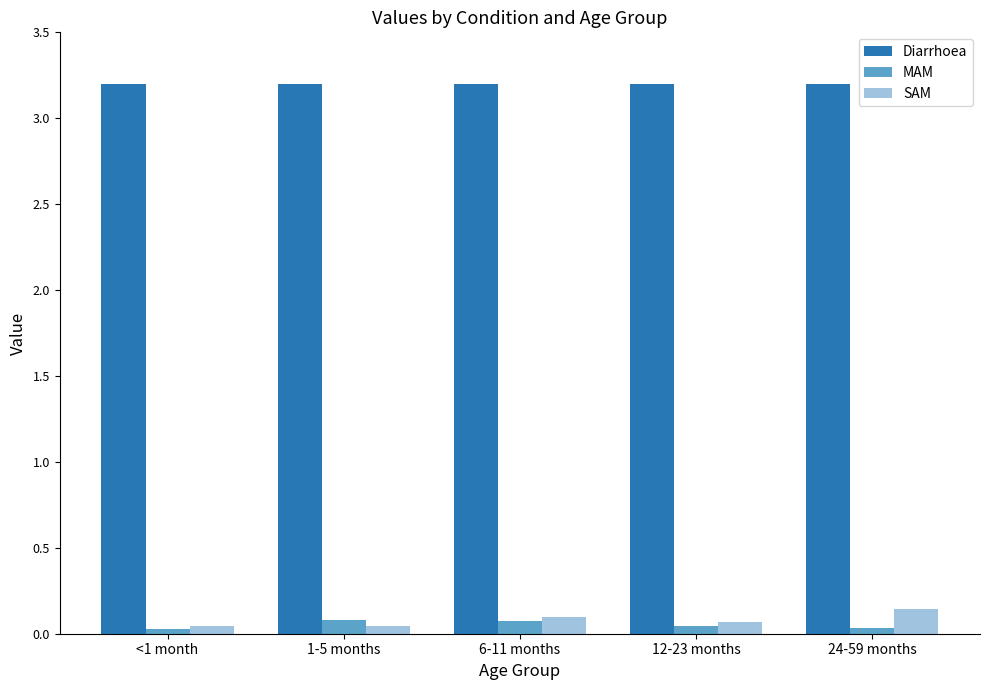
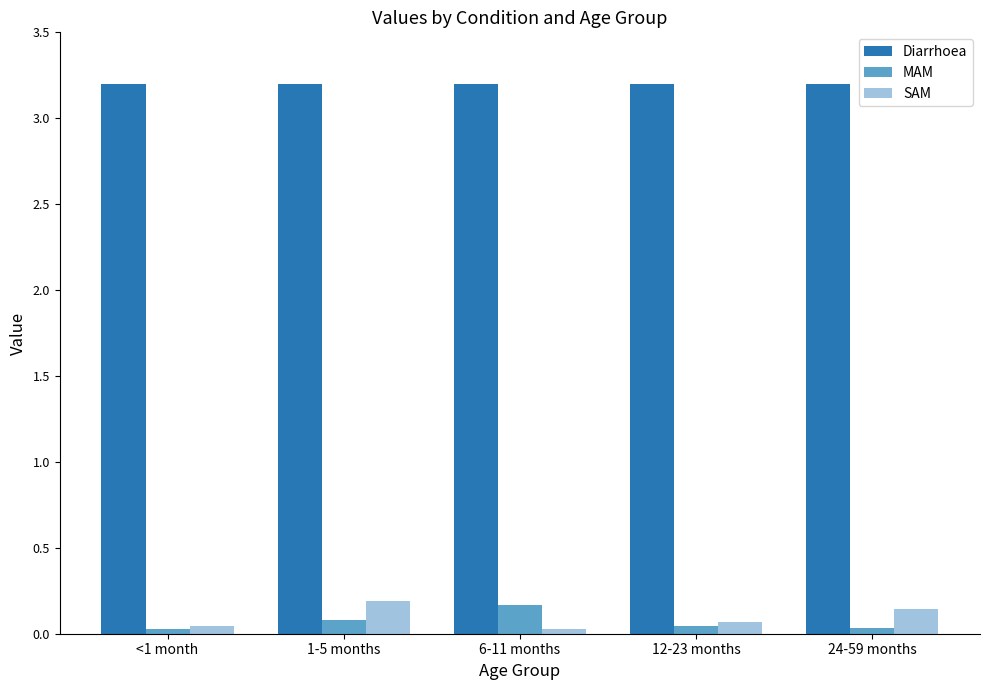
SAM, 1-5 months: 0.04 -> 0.19
MAM, 6-11 months: 0.07 -> 0.17
SAM, 6-11 months: 0.10 -> 0.03
